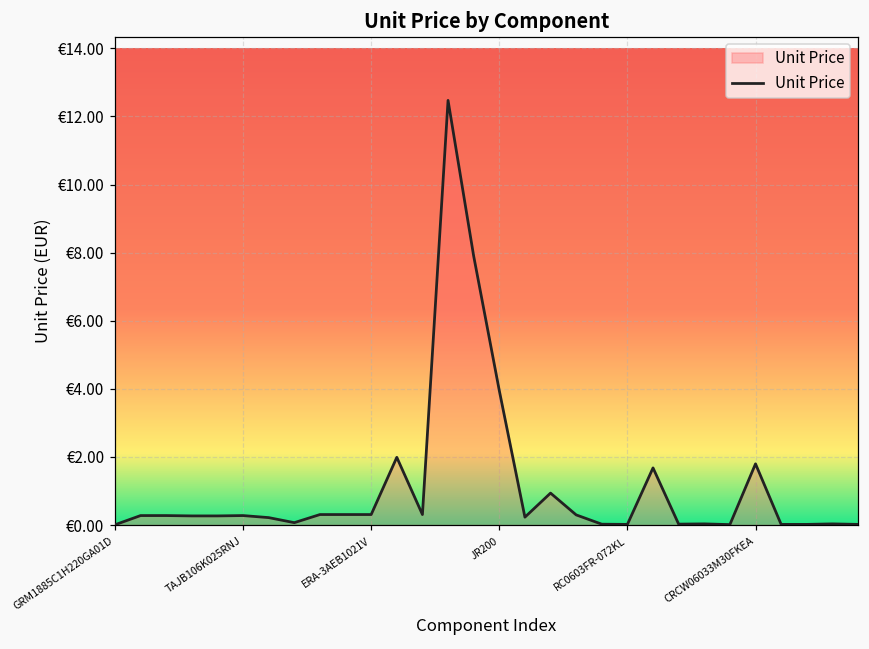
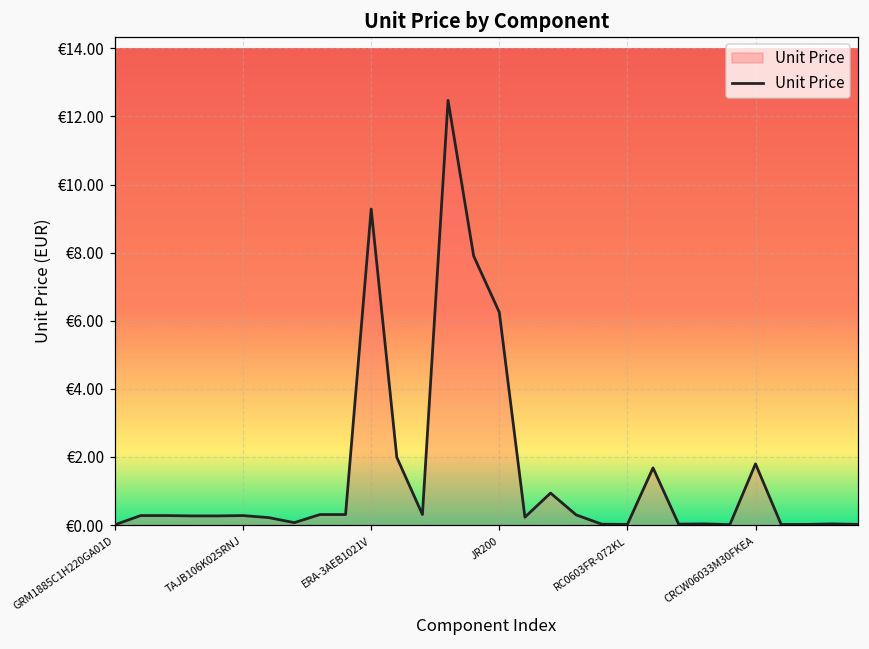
ERA-3AEB1021V: €0.3 -> €9.3
JR200: €4.0 -> €6.3
